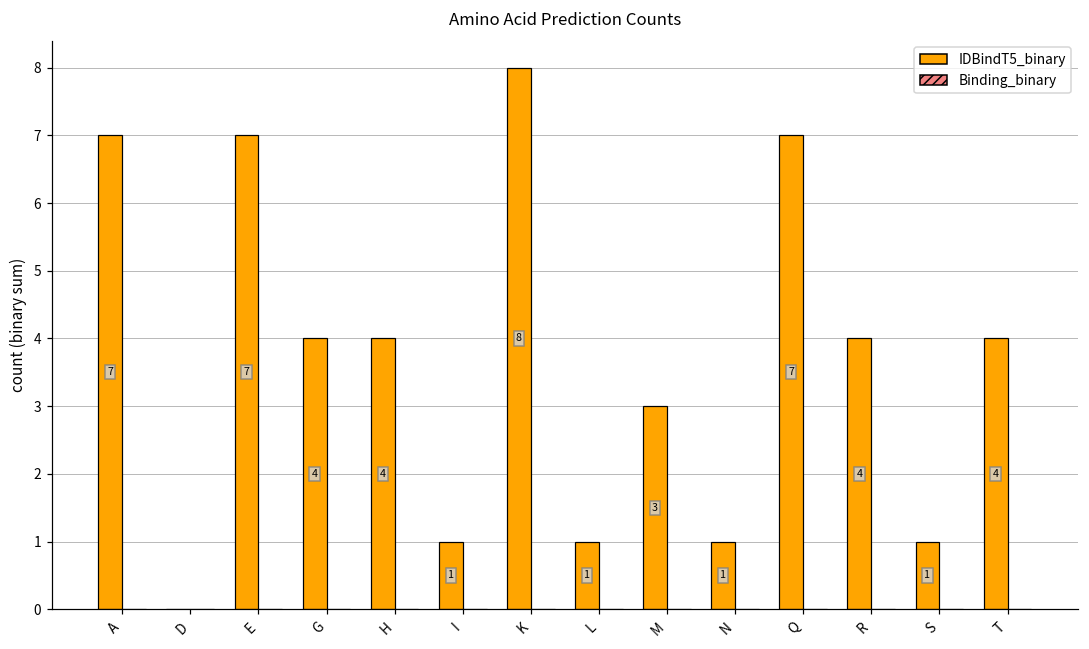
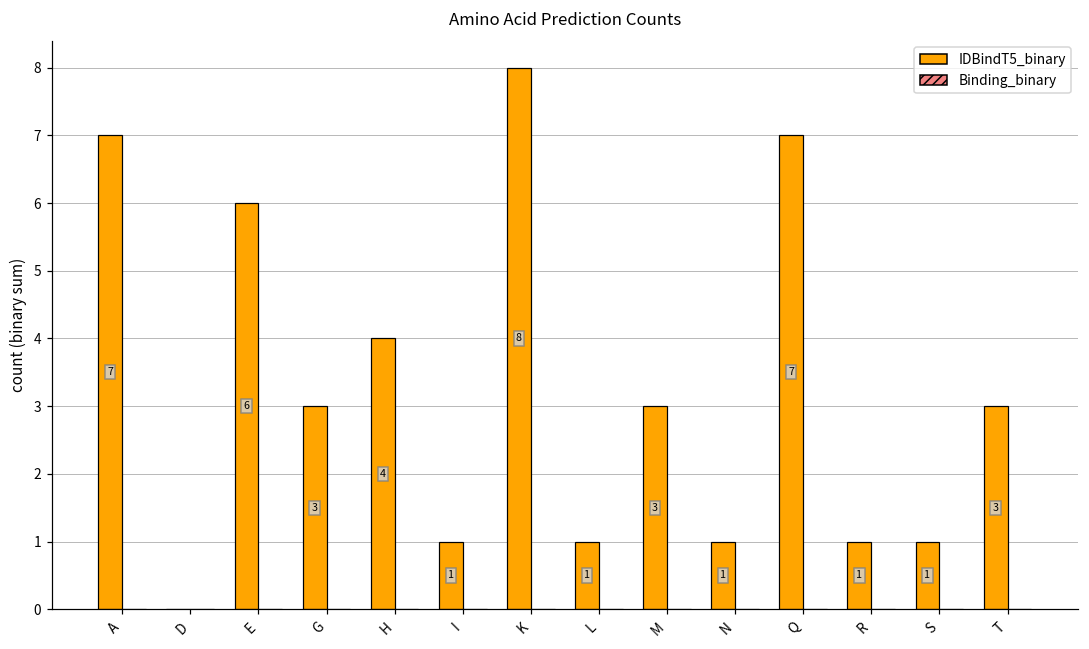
IDBindT5_binary, E: 7 -> 6
IDBindT5_binary, G: 4 -> 3
IDBindT5_binary, R: 4 -> 1
IDBindT5_binary, T: 4 -> 3
